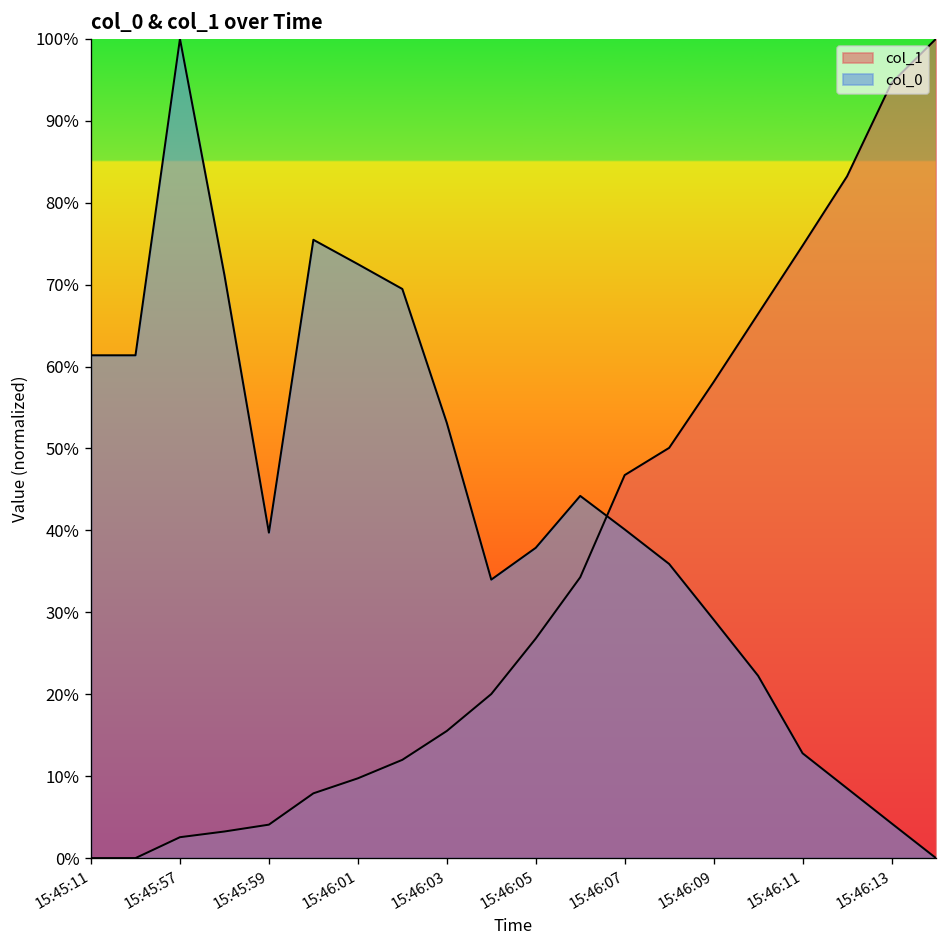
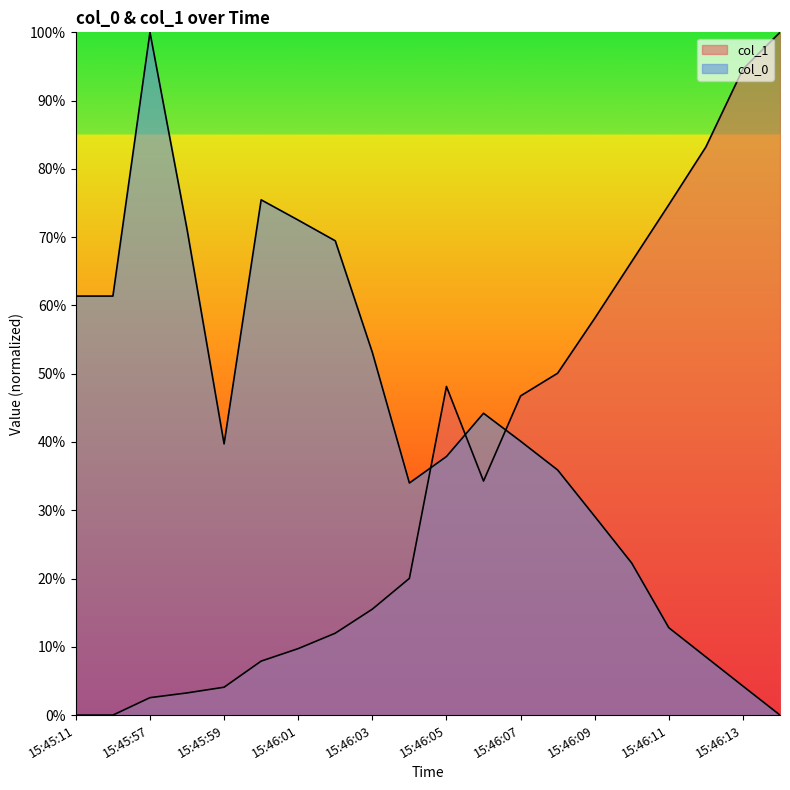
col_1, 15:46:05: 27% -> 48%
